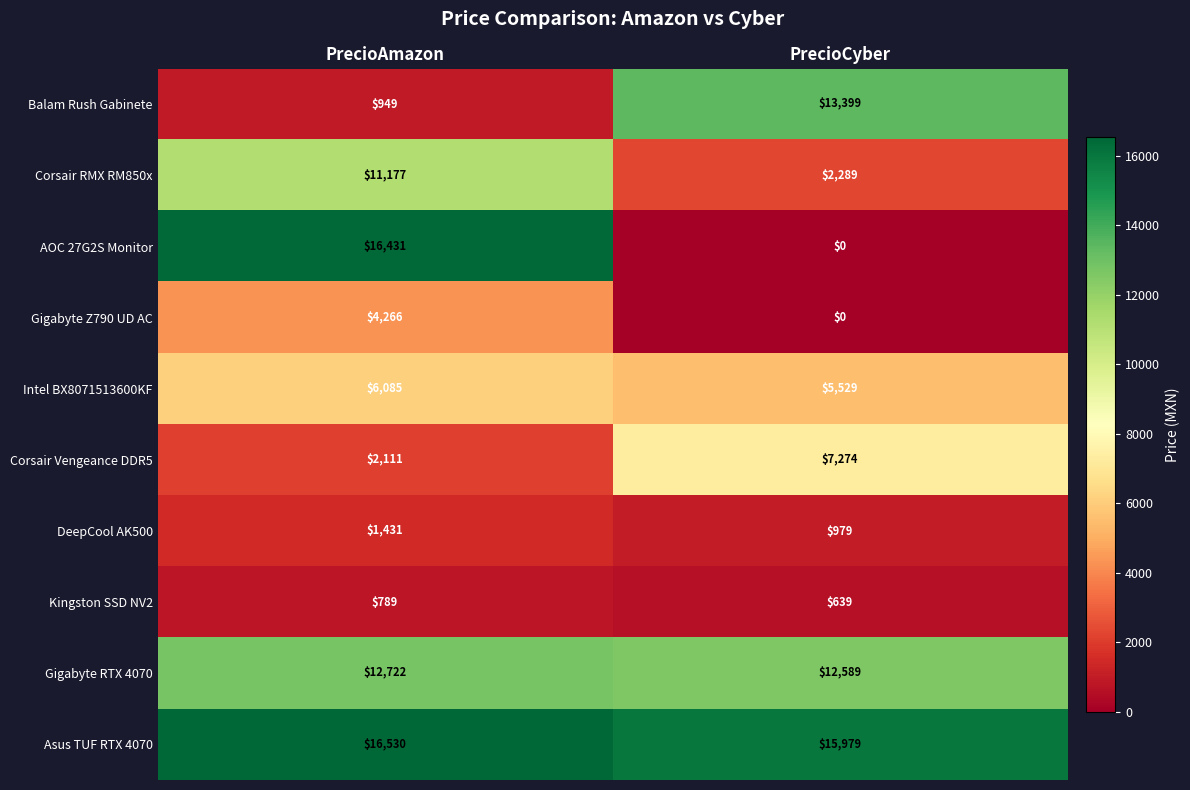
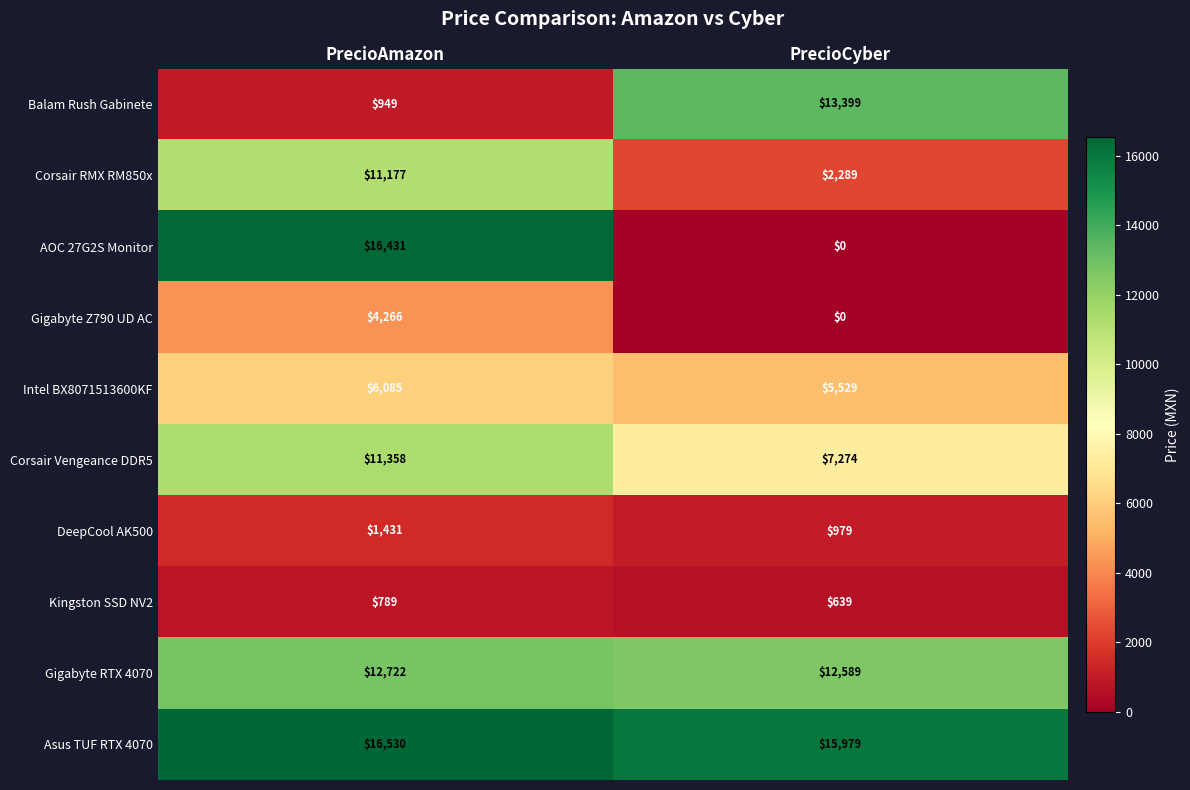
Corsair Vengeance DDR5, PrecioAmazon: $2,111 -> $11,358
